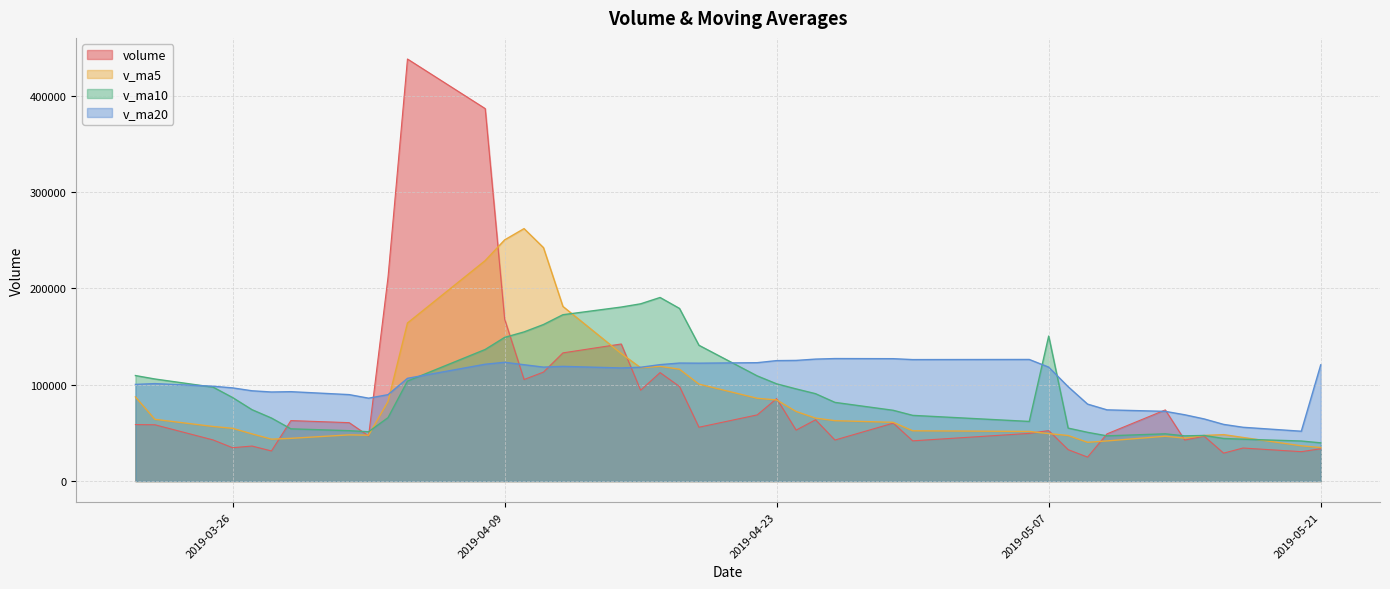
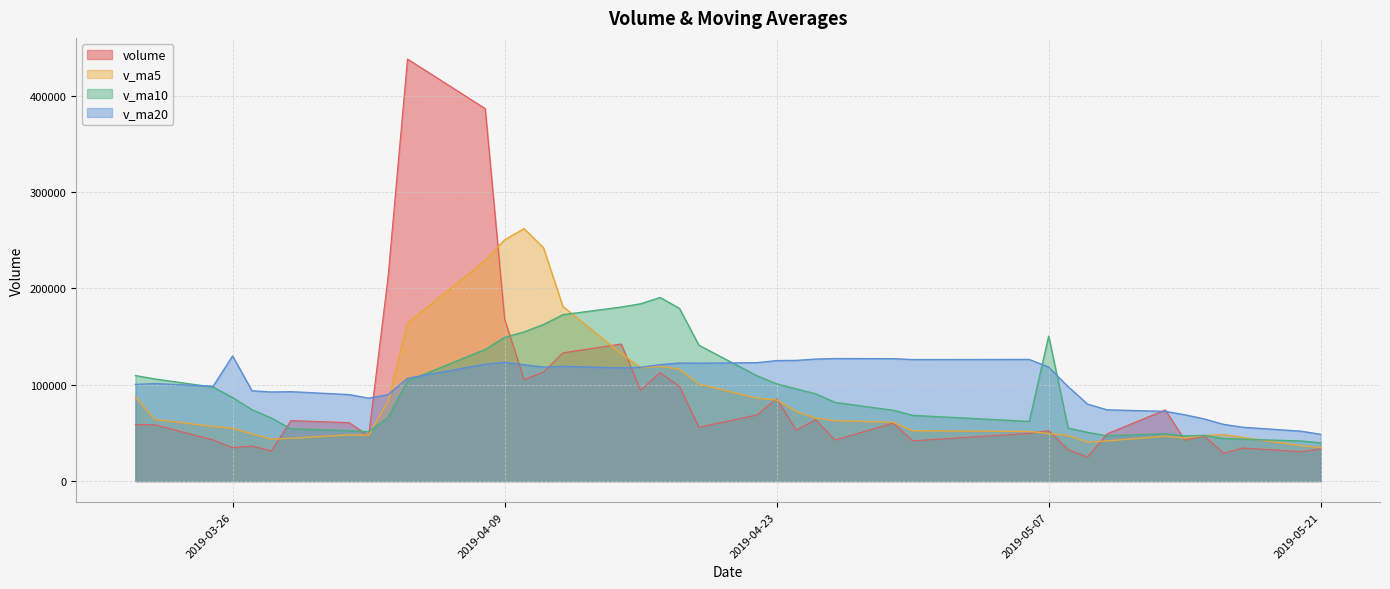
v_ma20, 2019-03-26: 100000 -> 130000
v_ma20, 2019-05-21: 120000 -> 50000
